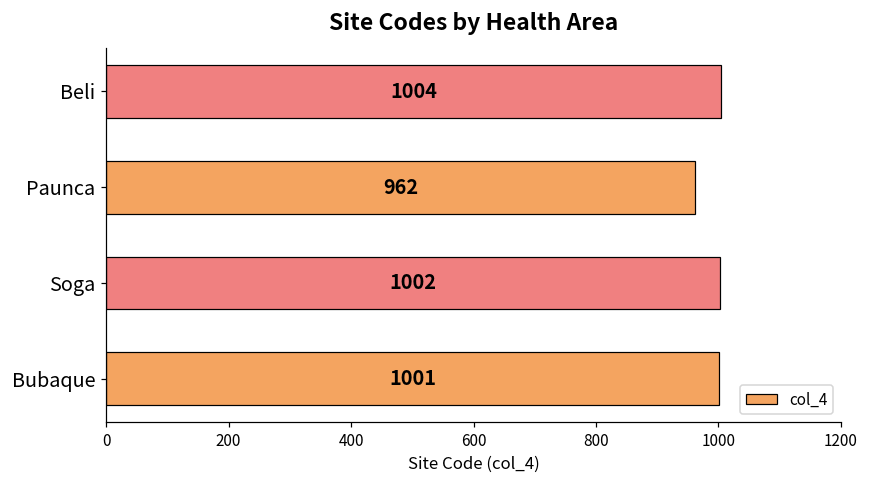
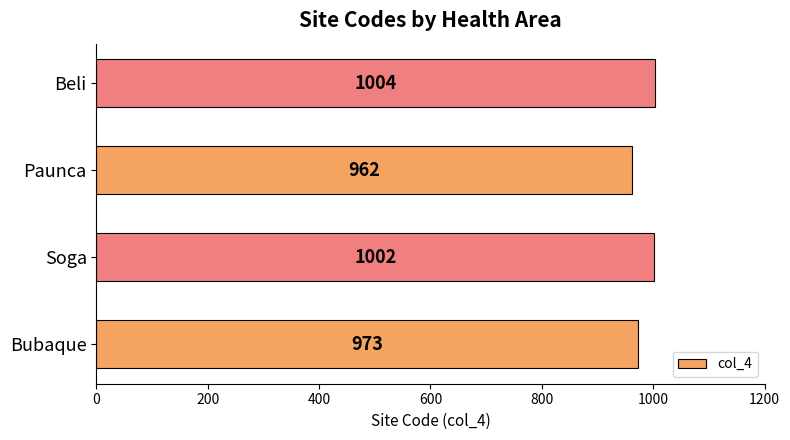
Bubaque: 1001 -> 973
